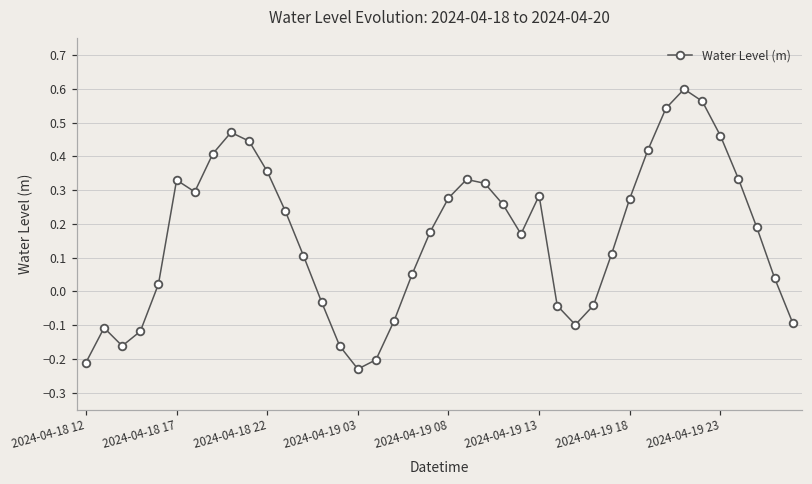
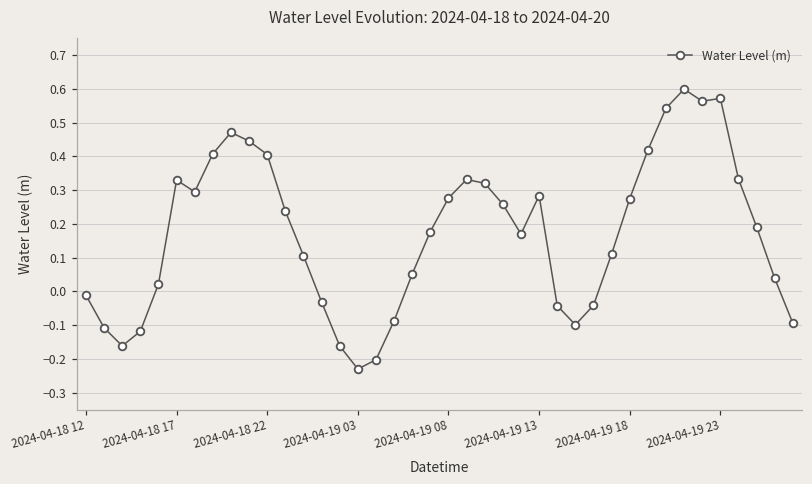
2024-04-18 12: -0.21 -> -0.01
2024-04-18 22: 0.36 -> 0.41
2024-04-19 23: 0.46 -> 0.57
